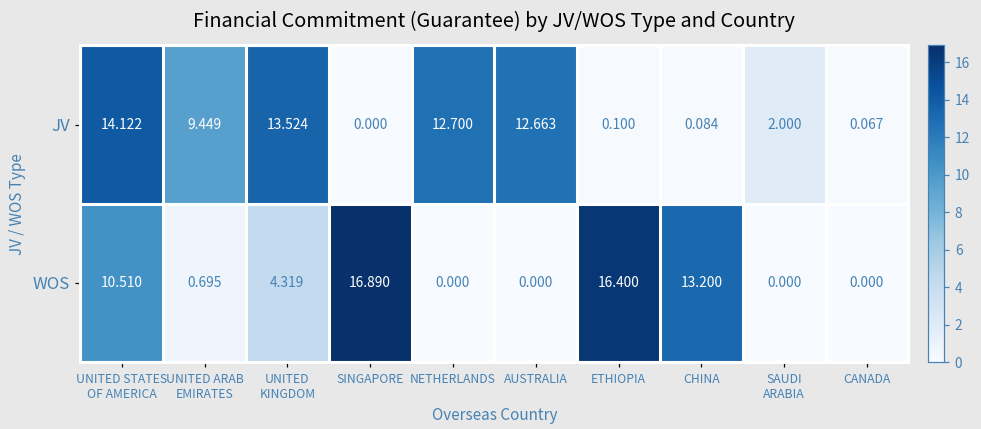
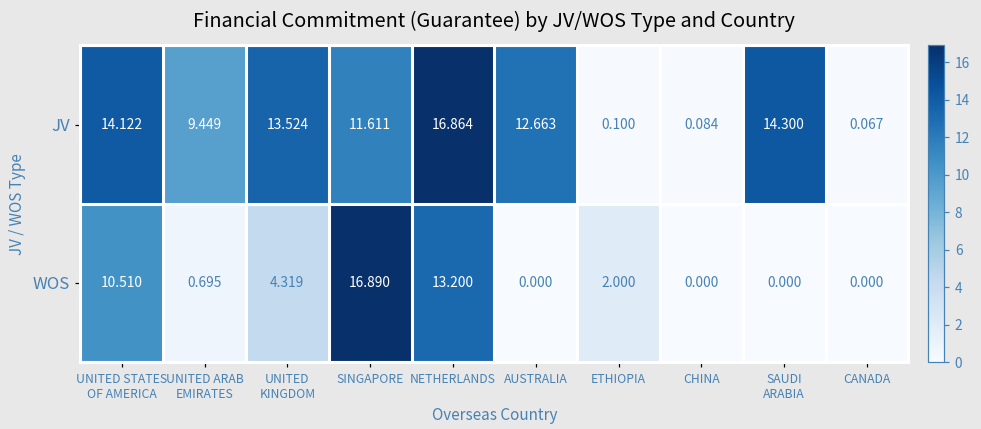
JV, SINGAPORE: 0.000 -> 11.611
JV, NETHERLANDS: 12.700 -> 16.864
JV, SAUDI ARABIA: 2.000 -> 14.300
WOS, NETHERLANDS: 0.000 -> 13.200
WOS, ETHIOPIA: 16.400 -> 2.000
WOS, CHINA: 13.200 -> 0.000
